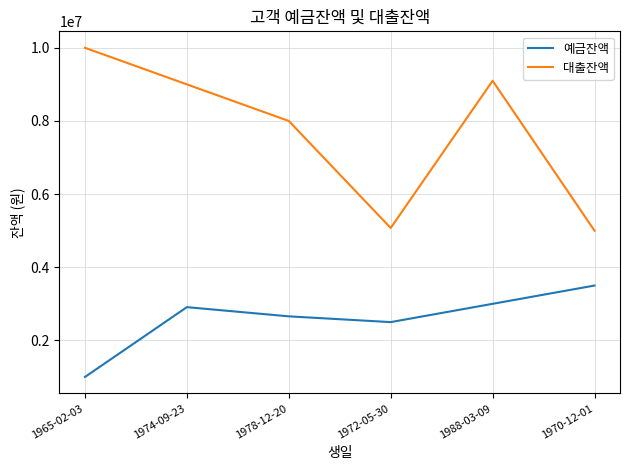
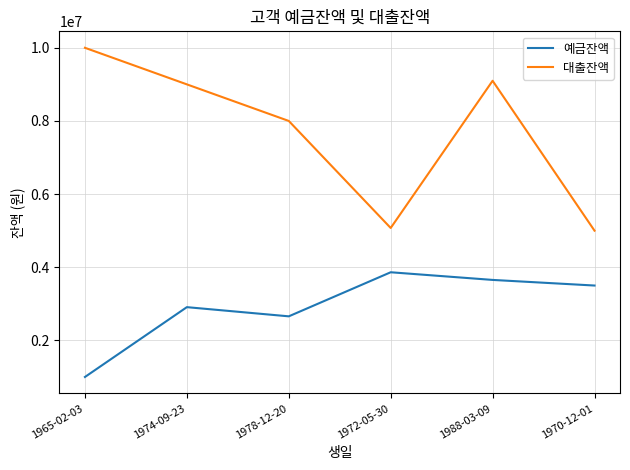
예금잔액, 1972-05-30: 2500000 -> 3900000
예금잔액, 1988-03-09: 3000000 -> 3700000
